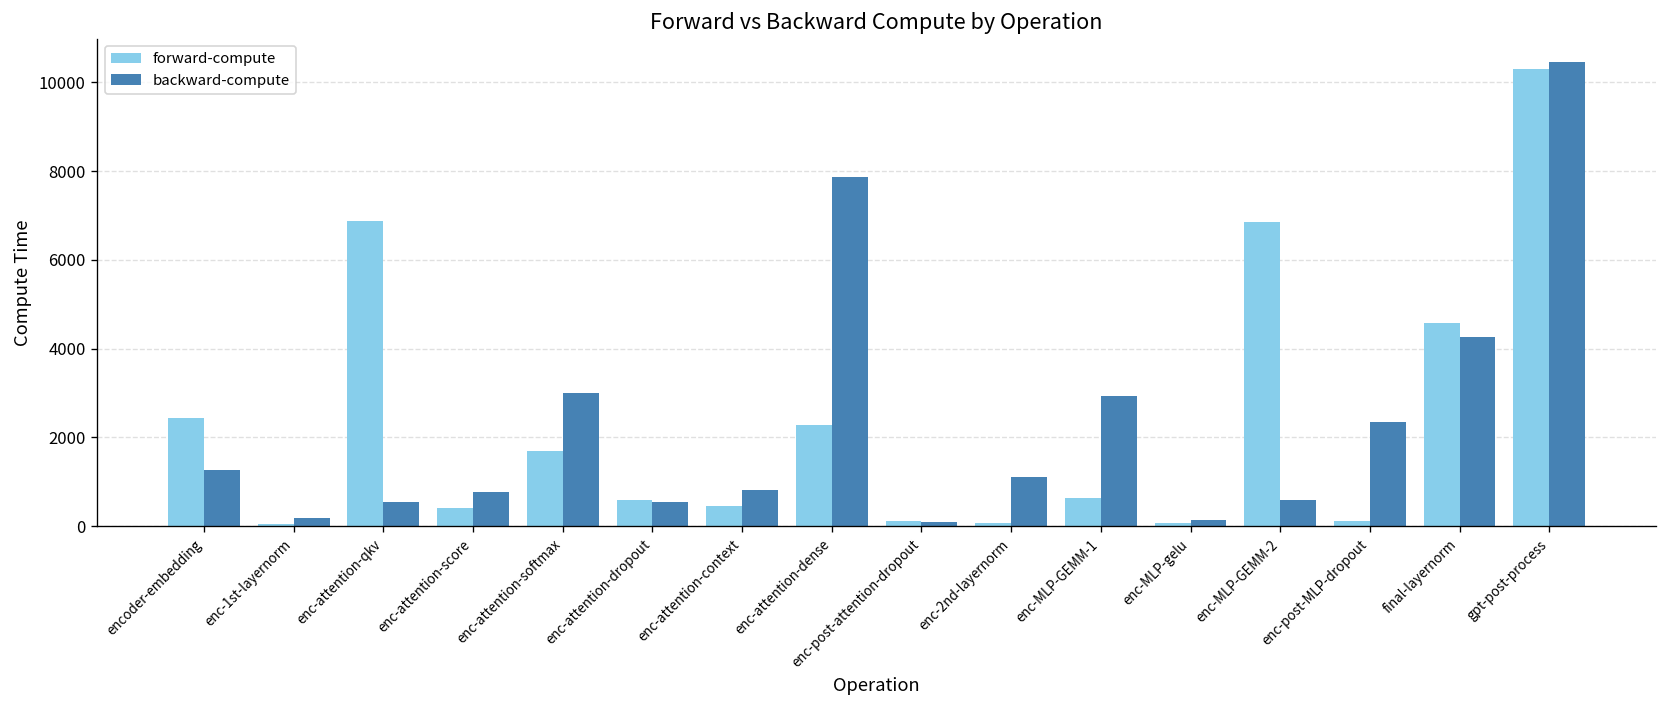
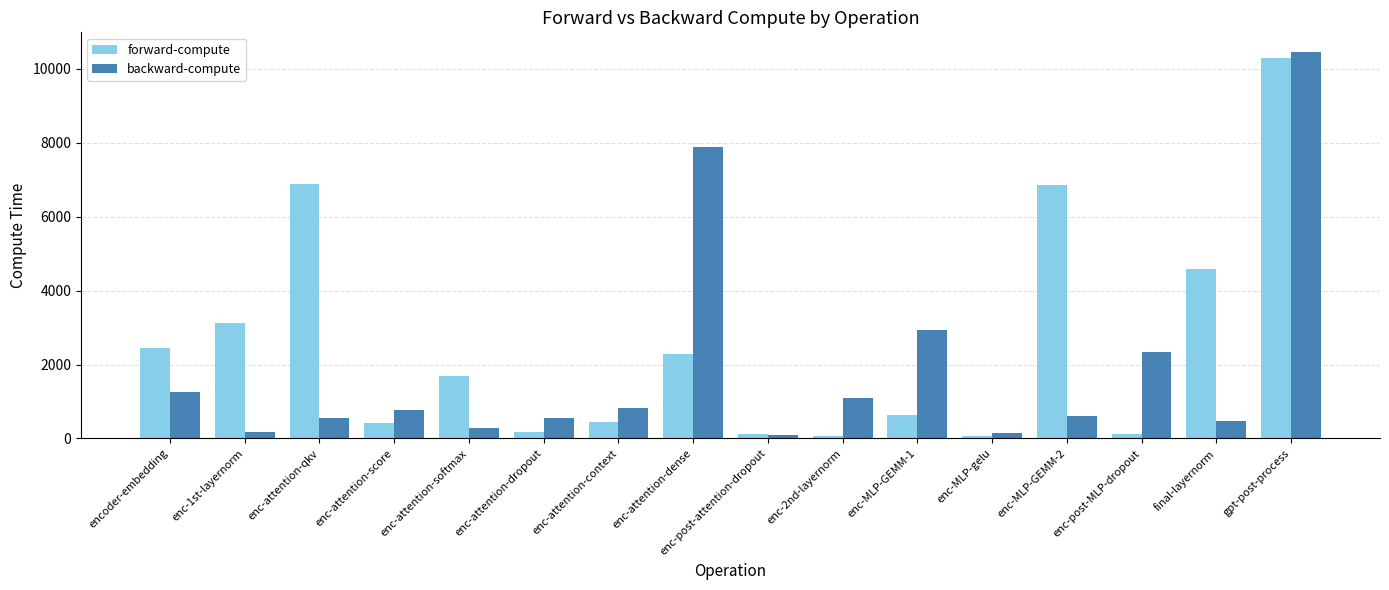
forward-compute, enc-1st-layernorm: 0 -> 3100
backward-compute, enc-attention-softmax: 3000 -> 300
forward-compute, enc-attention-dropout: 600 -> 200
backward-compute, final-layernorm: 4300 -> 500
